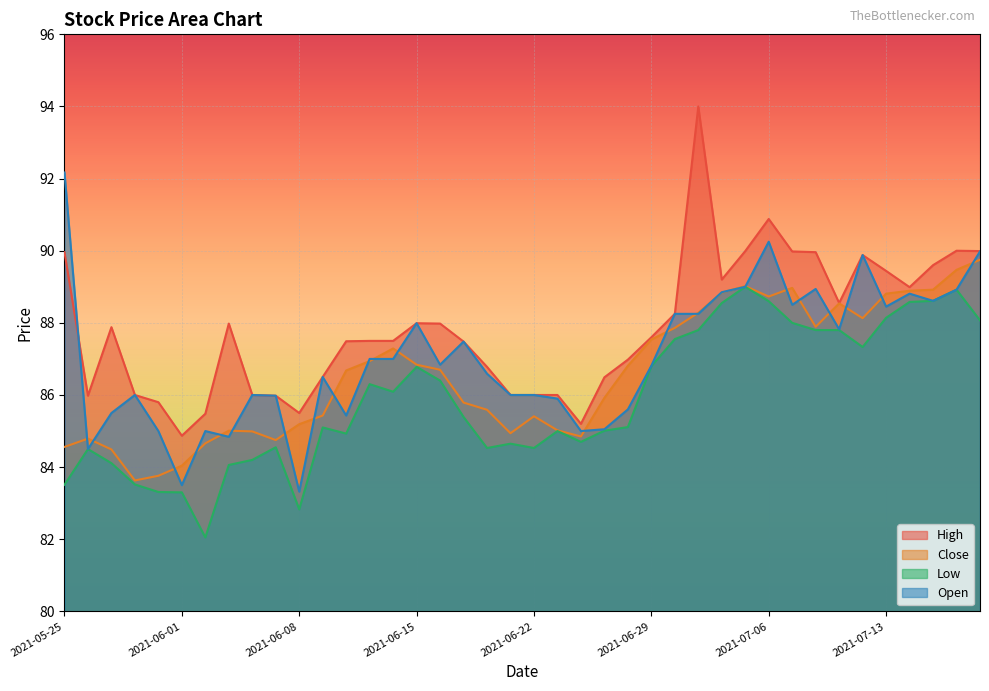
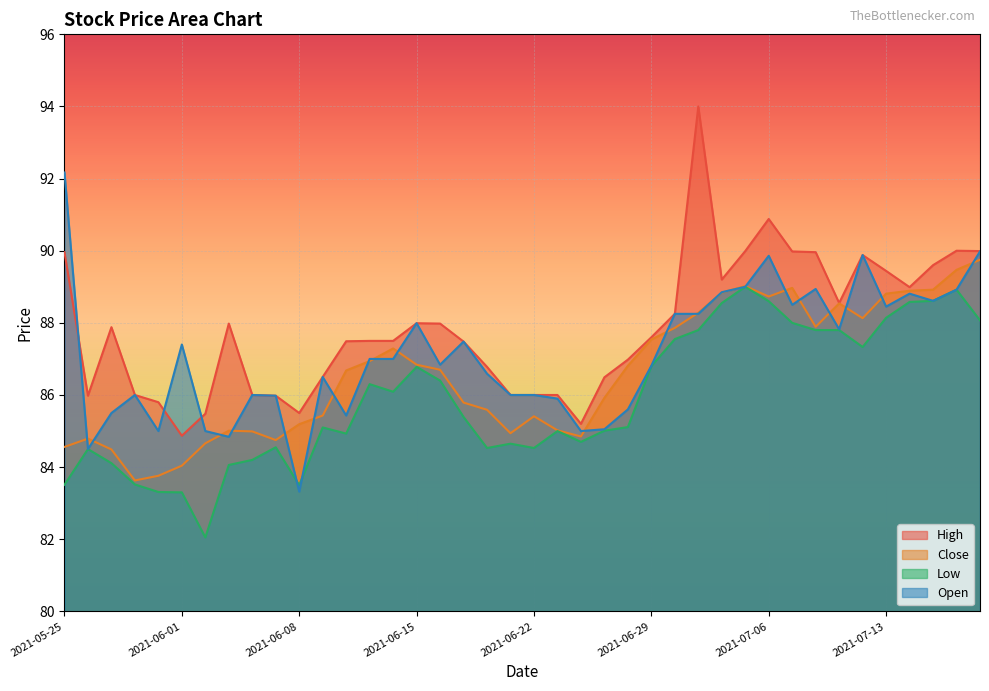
Open, 2021-06-01: 83.5 -> 87.4
Low, 2021-06-08: 82.8 -> 83.5
Open, 2021-07-06: 90.3 -> 89.9
